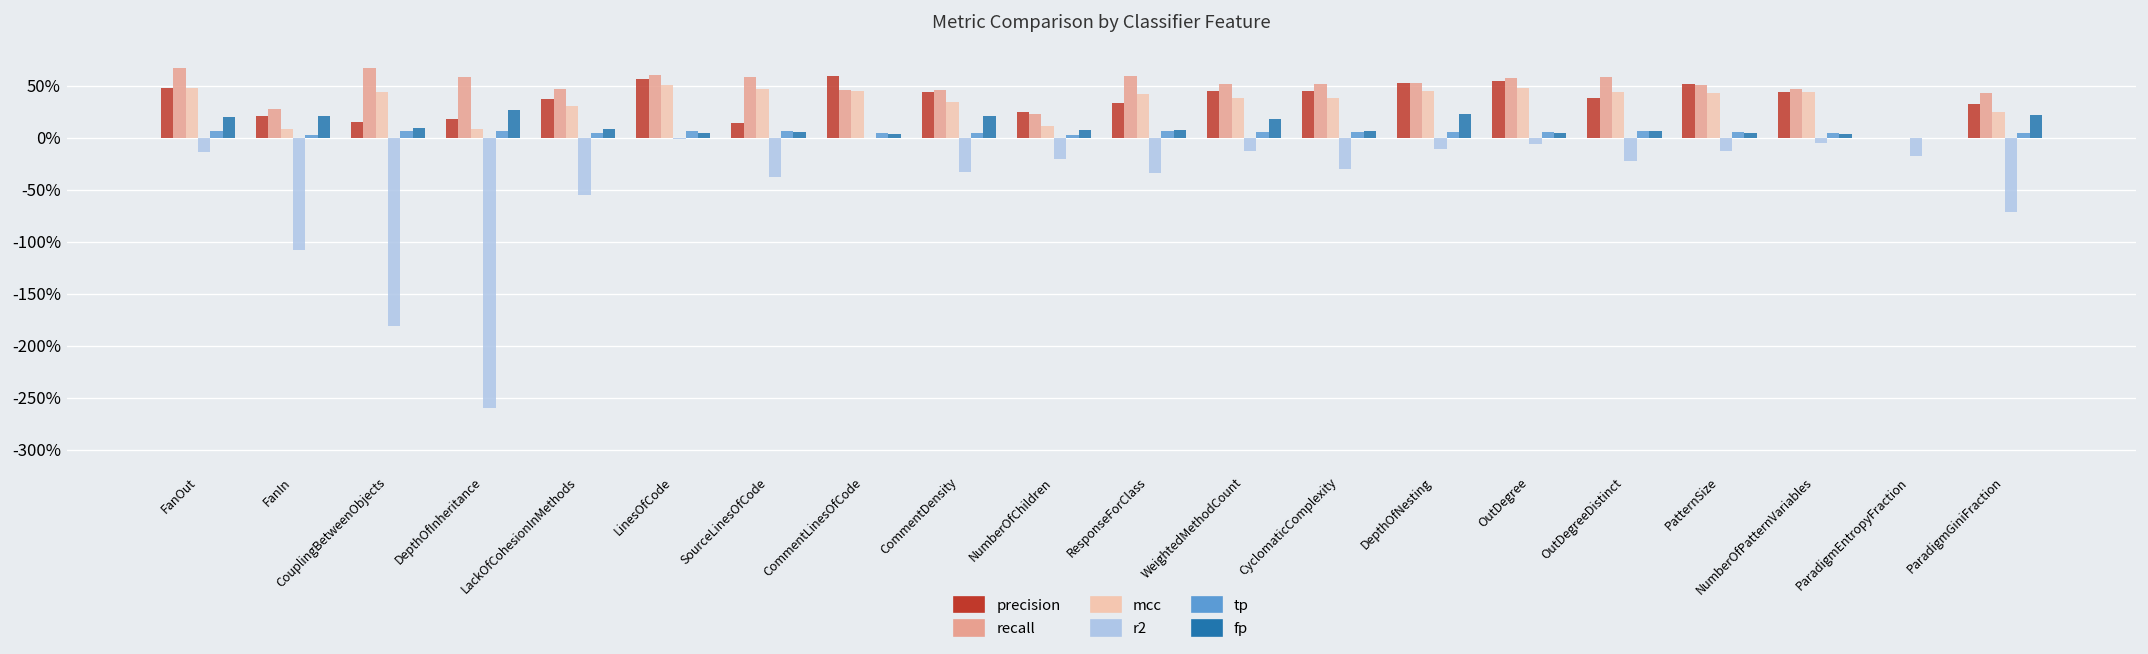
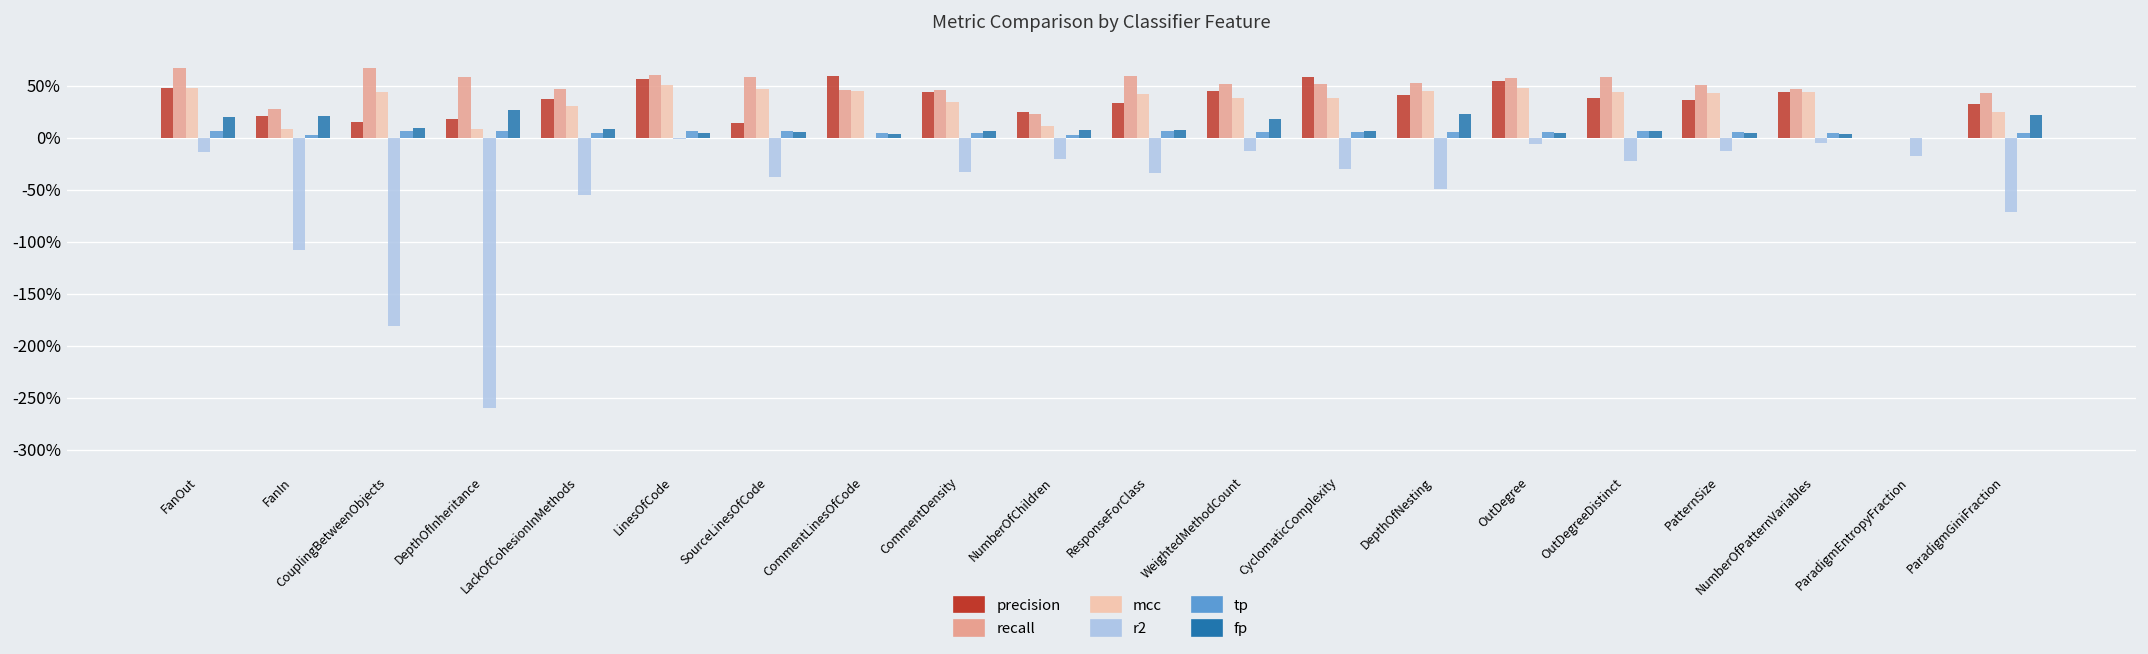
fp, CommentDensity: 20% -> 10%
precision, CyclomaticComplexity: 50% -> 60%
precision, DepthOfNesting: 50% -> 40%
r2, DepthOfNesting: -10% -> -50%
precision, PatternSize: 50% -> 40%
